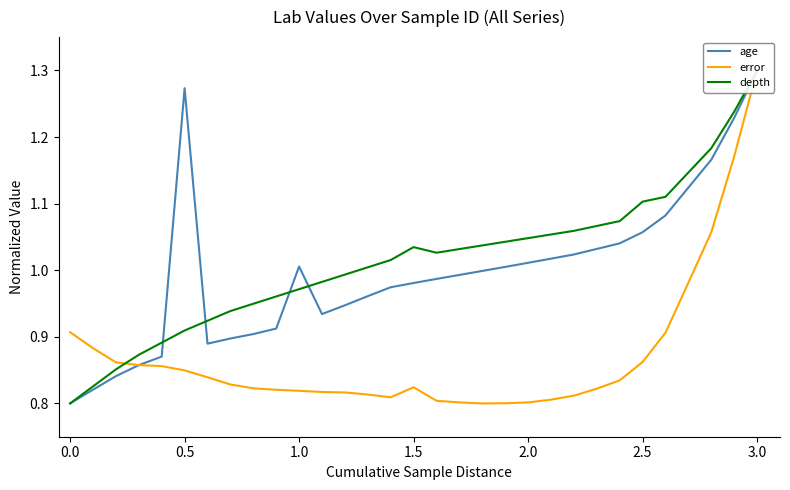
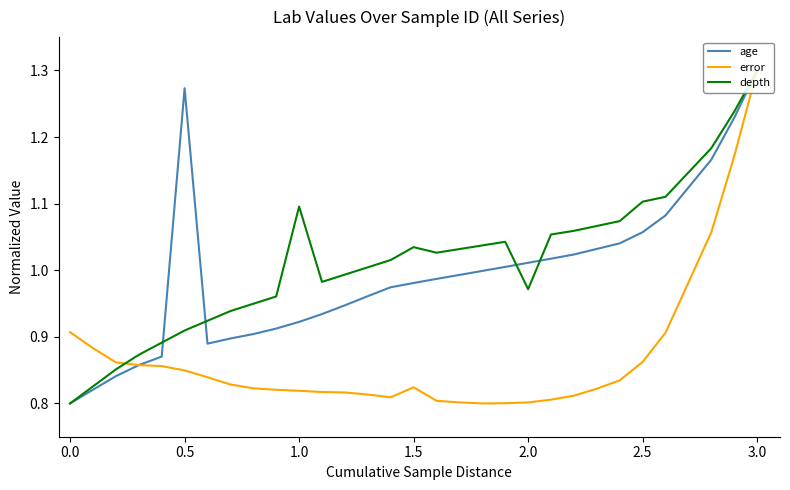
age, 1.0: 1.01 -> 0.92
depth, 1.0: 0.97 -> 1.10
depth, 2.0: 1.05 -> 0.97
